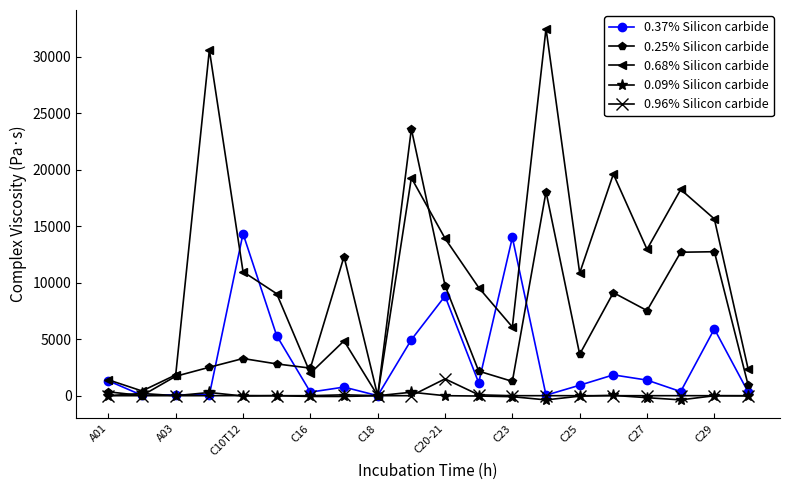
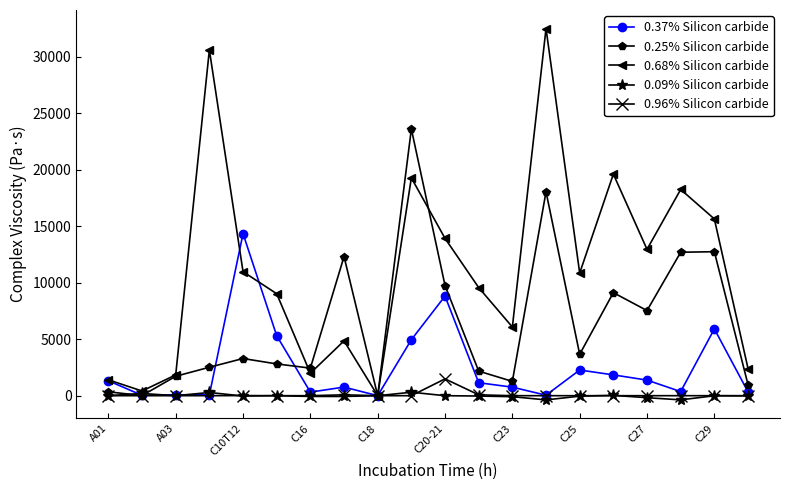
0.37% Silicon carbide, C23: 14000 -> 800
0.37% Silicon carbide, C25: 900 -> 2300
